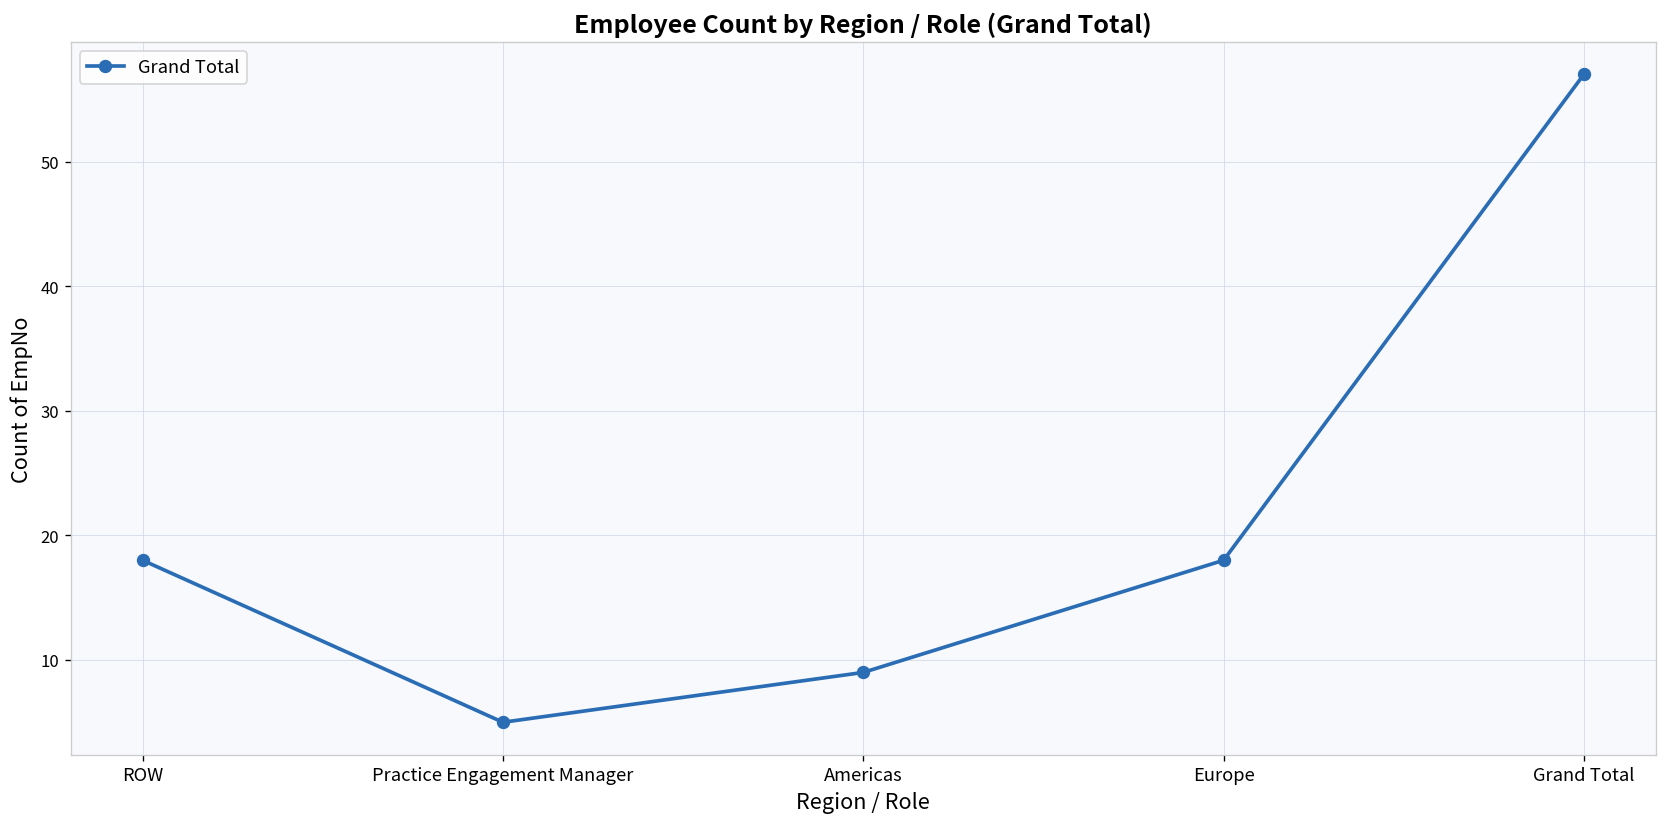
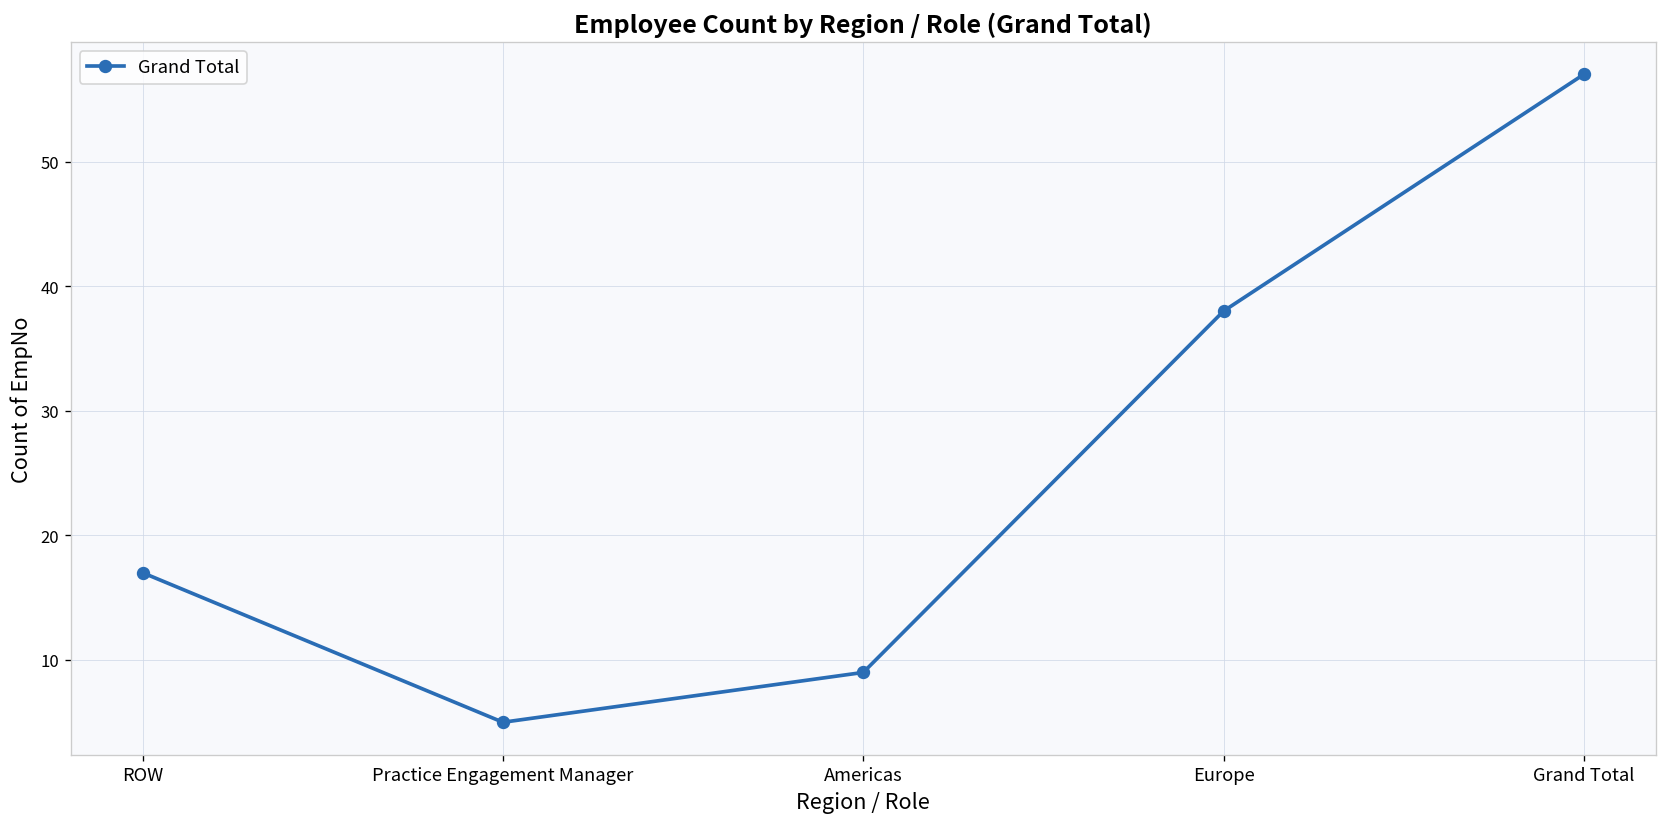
ROW: 18 -> 17
Europe: 18 -> 38
